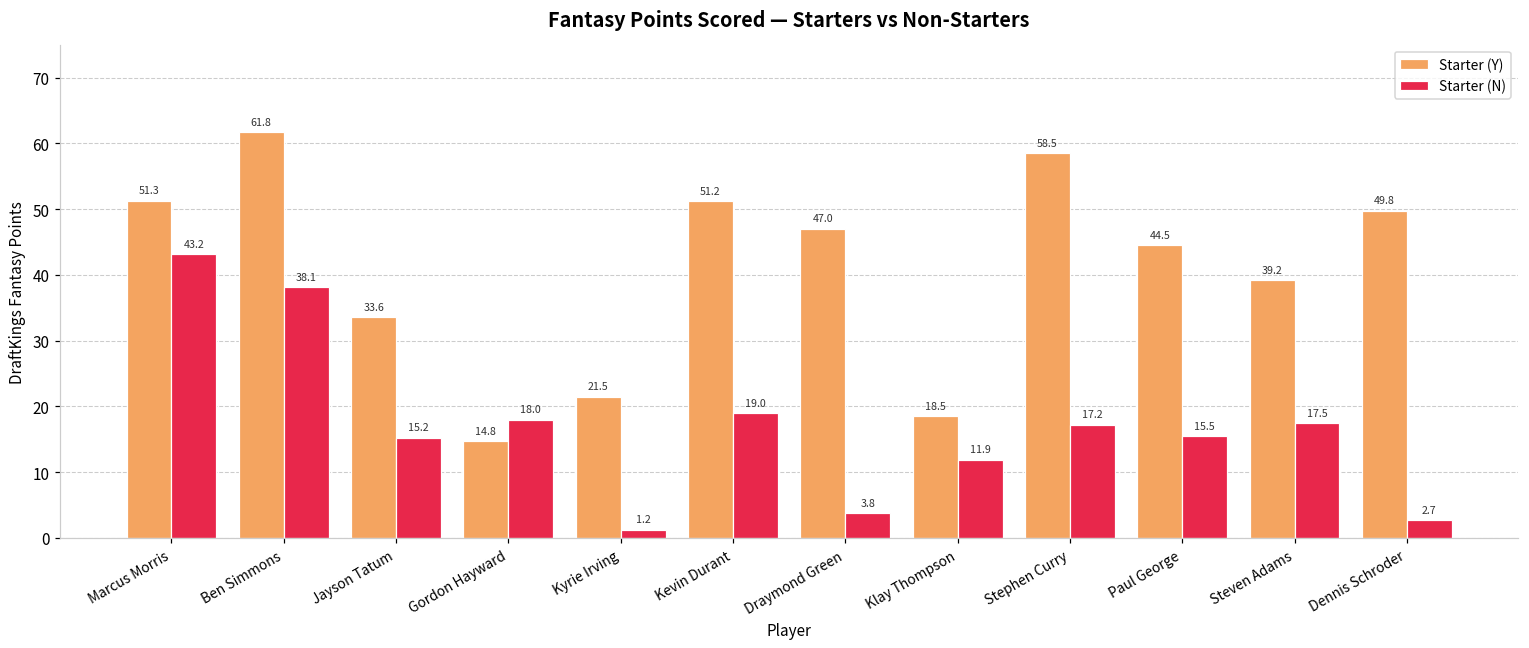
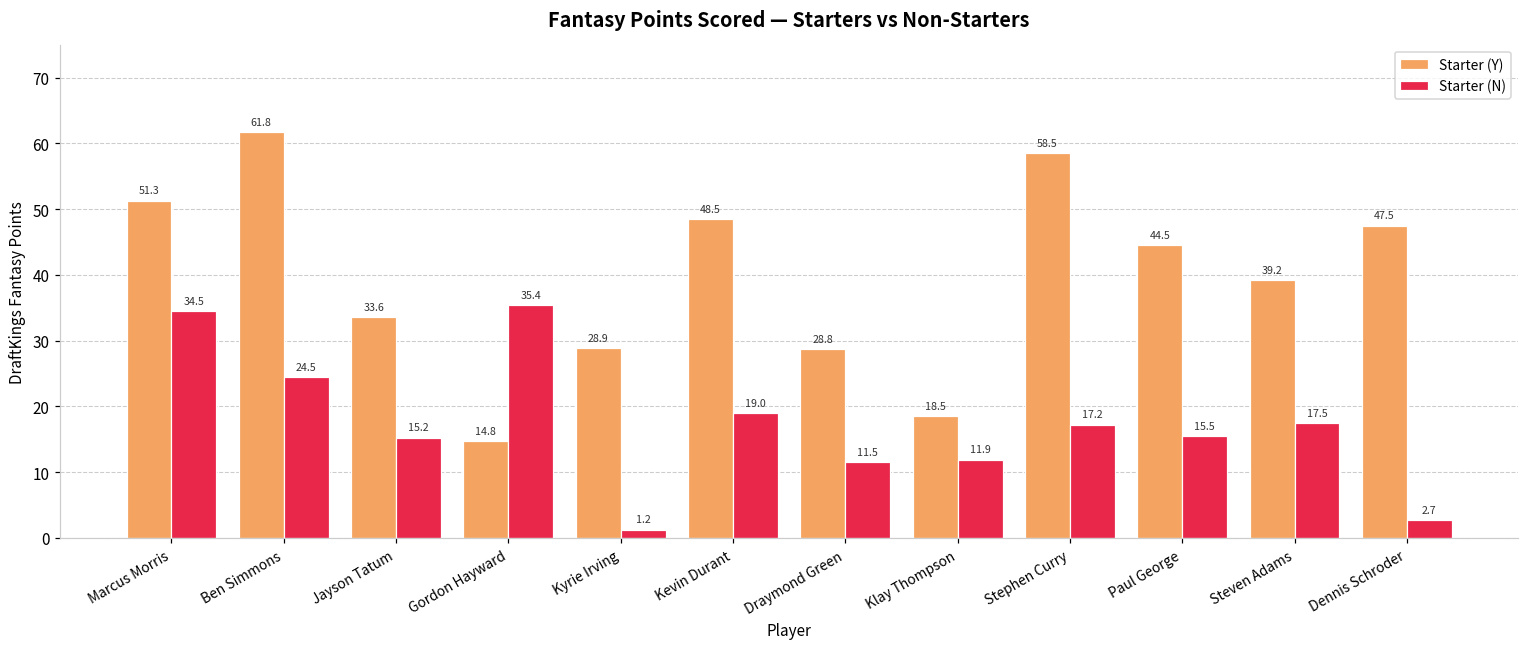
Starter (N), Marcus Morris: 43.2 -> 34.5
Starter (N), Ben Simmons: 38.1 -> 24.5
Starter (N), Gordon Hayward: 18.0 -> 35.4
Starter (Y), Kyrie Irving: 21.5 -> 28.9
Starter (Y), Kevin Durant: 51.2 -> 48.5
Starter (Y), Draymond Green: 47.0 -> 28.8
Starter (N), Draymond Green: 3.8 -> 11.5
Starter (Y), Dennis Schroder: 49.8 -> 47.5
